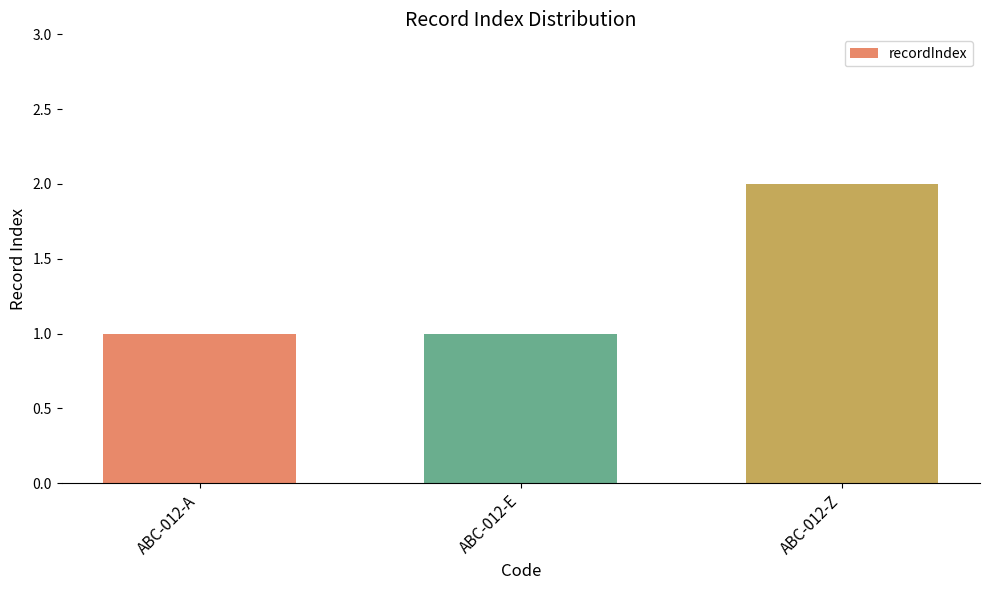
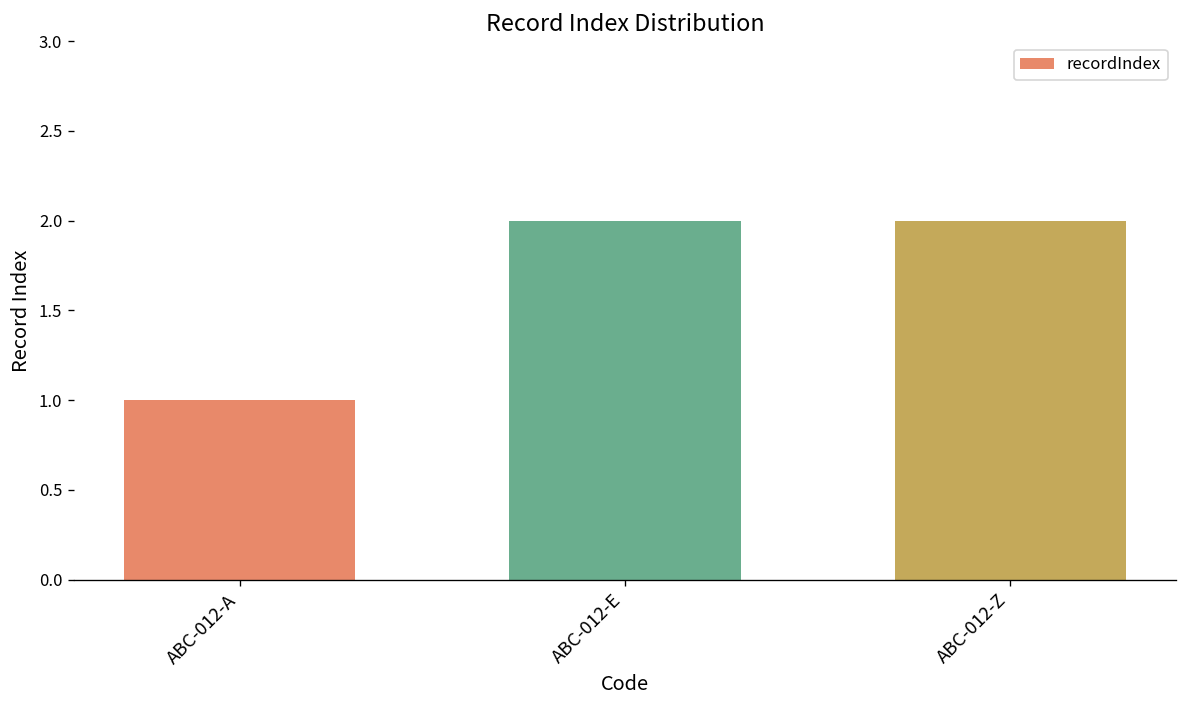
ABC-012-E: 1 -> 2
